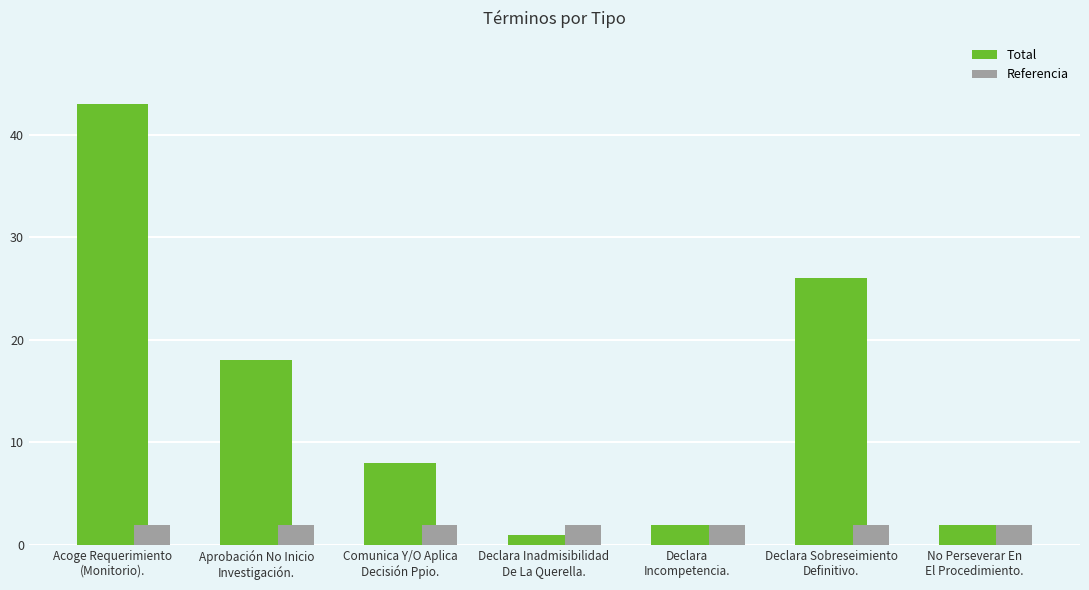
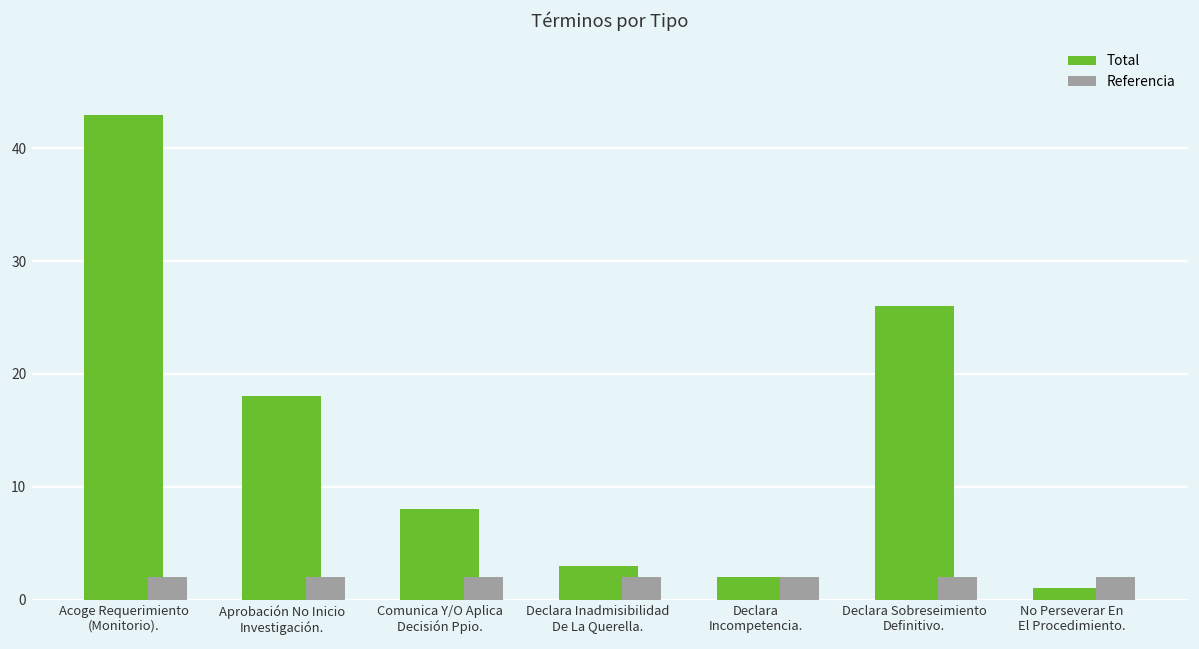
Total, Declara Inadmisibilidad De La Querella.: 1 -> 3
Total, No Perseverar En El Procedimiento.: 2 -> 1
